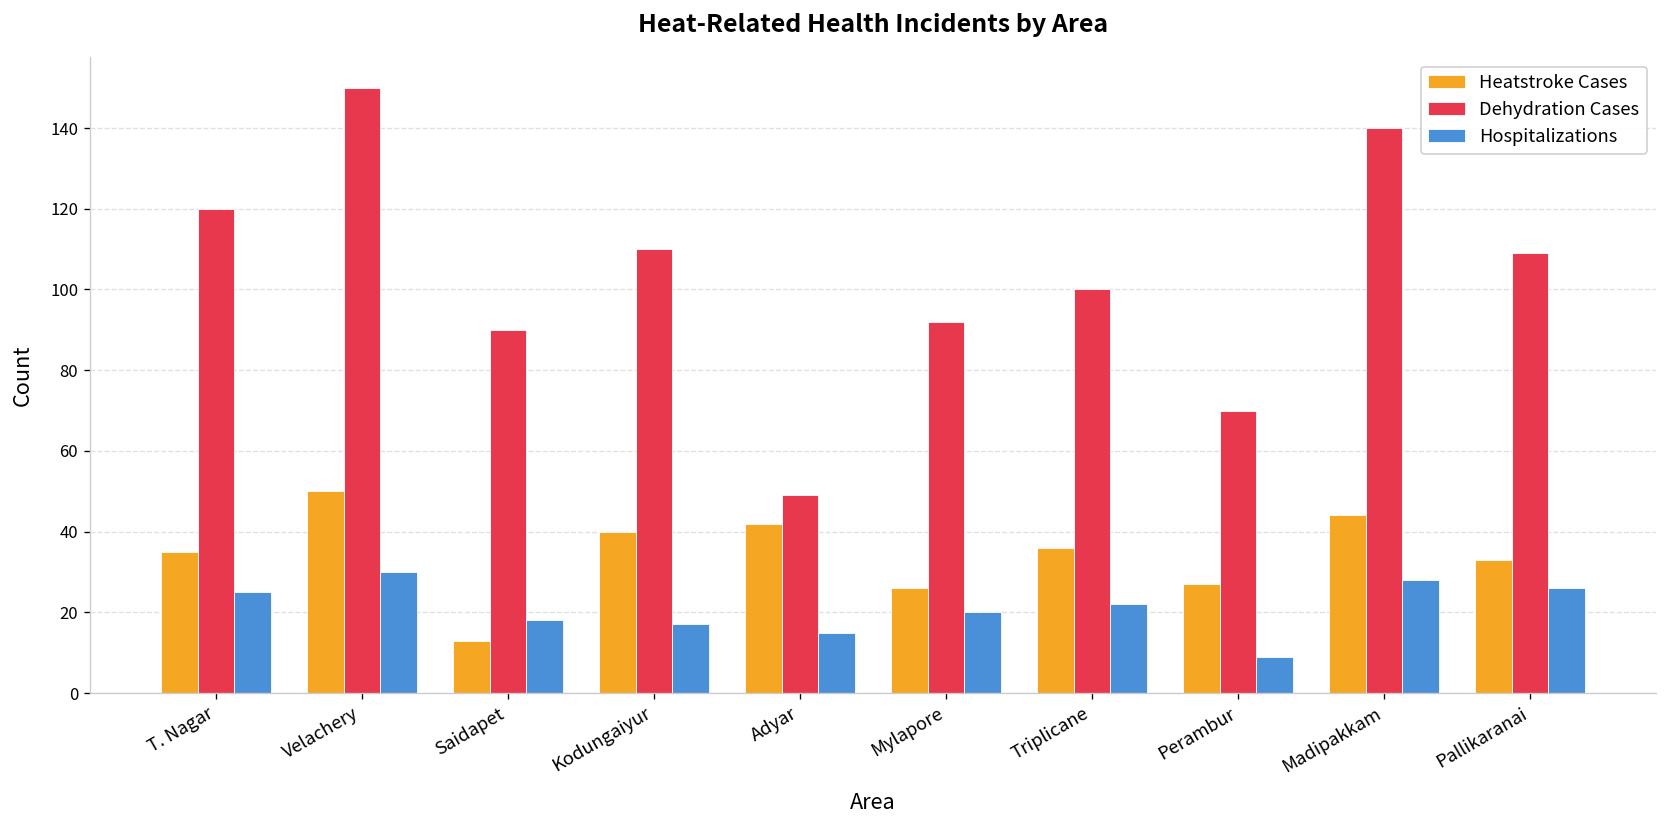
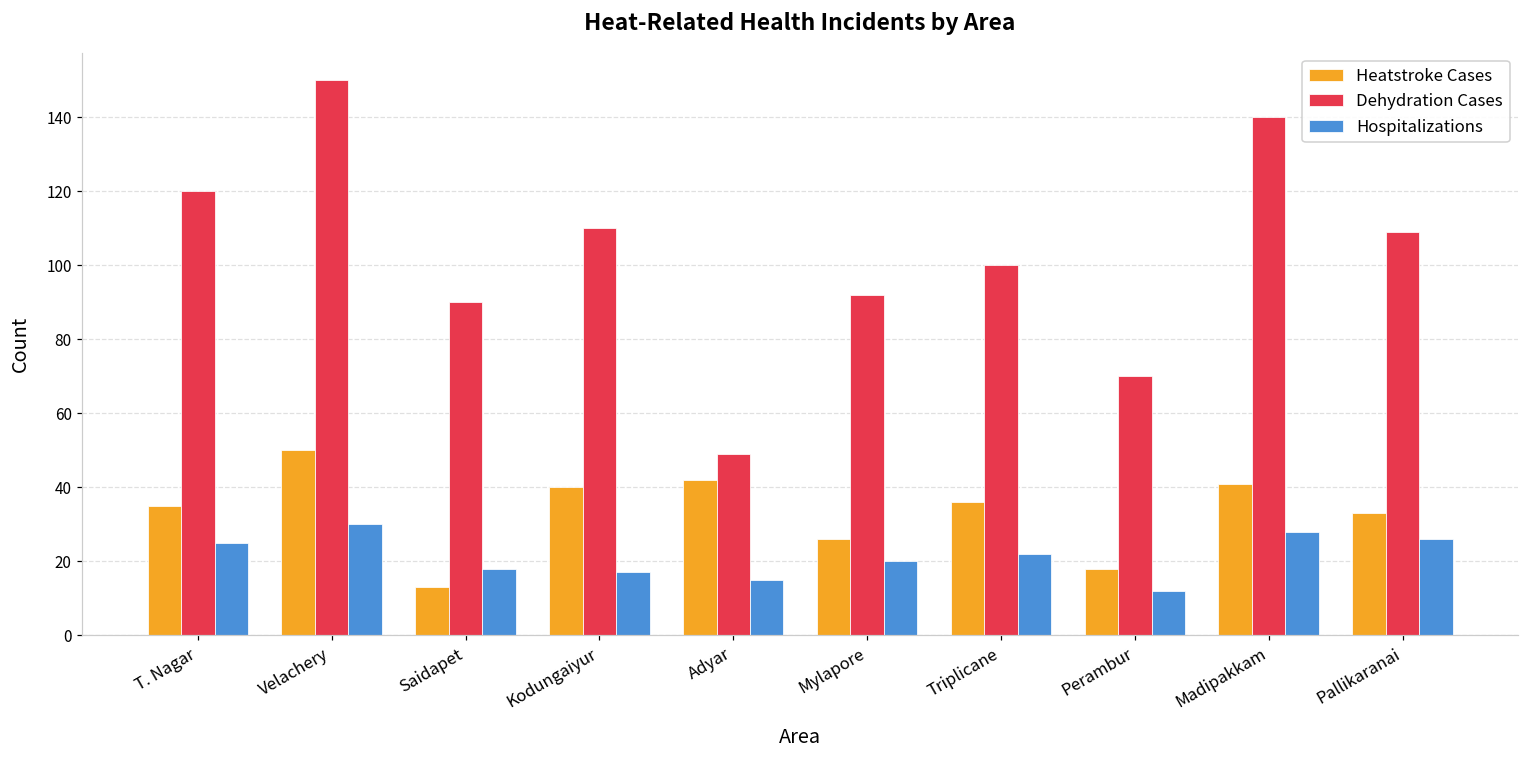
Heatstroke Cases, Perambur: 27 -> 18
Hospitalizations, Perambur: 9 -> 12
Heatstroke Cases, Madipakkam: 44 -> 41
